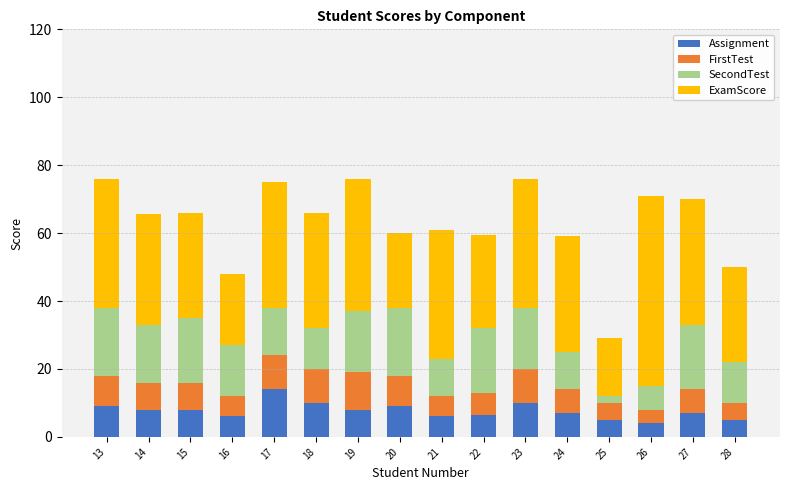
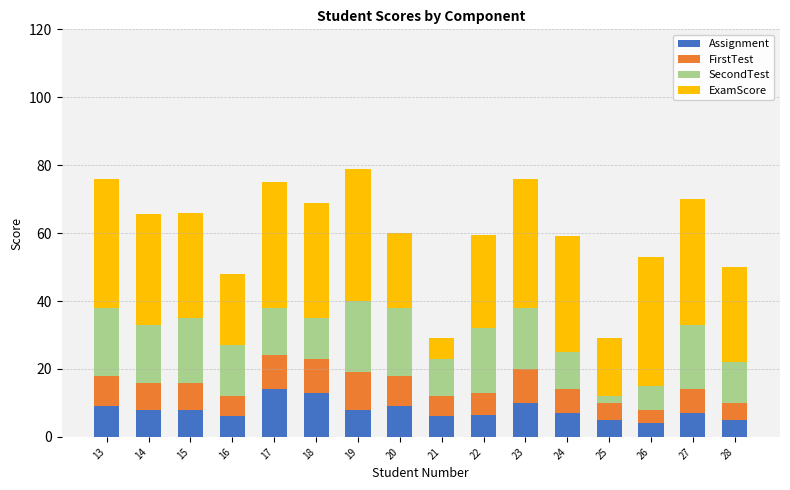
Assignment, 18: 10 -> 13
SecondTest, 19: 18 -> 21
ExamScore, 21: 38 -> 6
ExamScore, 26: 56 -> 38
